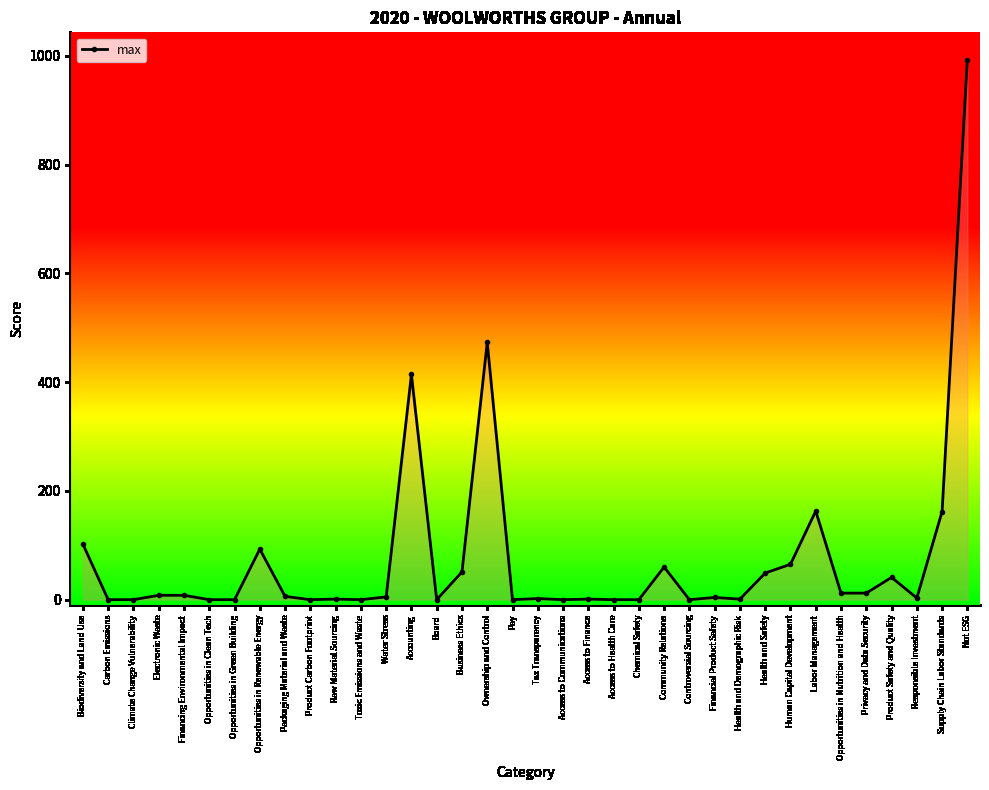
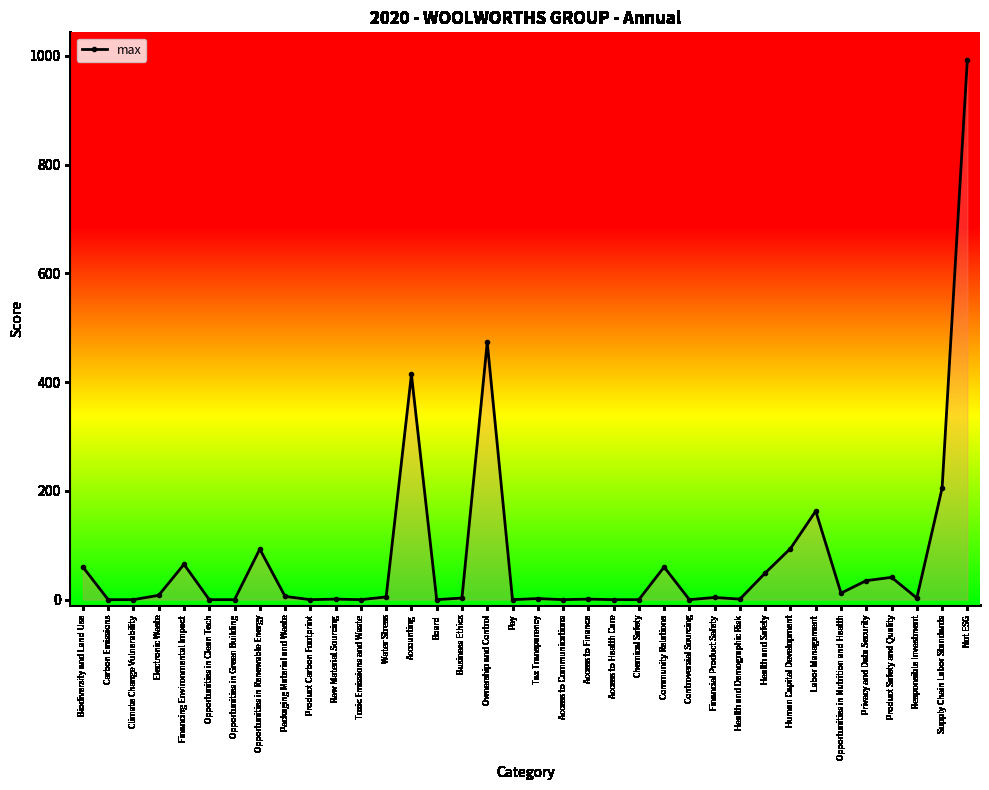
Biodiversity and Land Use: 100 -> 60
Financing Environmental Impact: 10 -> 70
Business Ethics: 50 -> 0
Human Capital Development: 70 -> 90
Privacy and Data Security: 10 -> 40
Supply Chain Labor Standards: 160 -> 210
